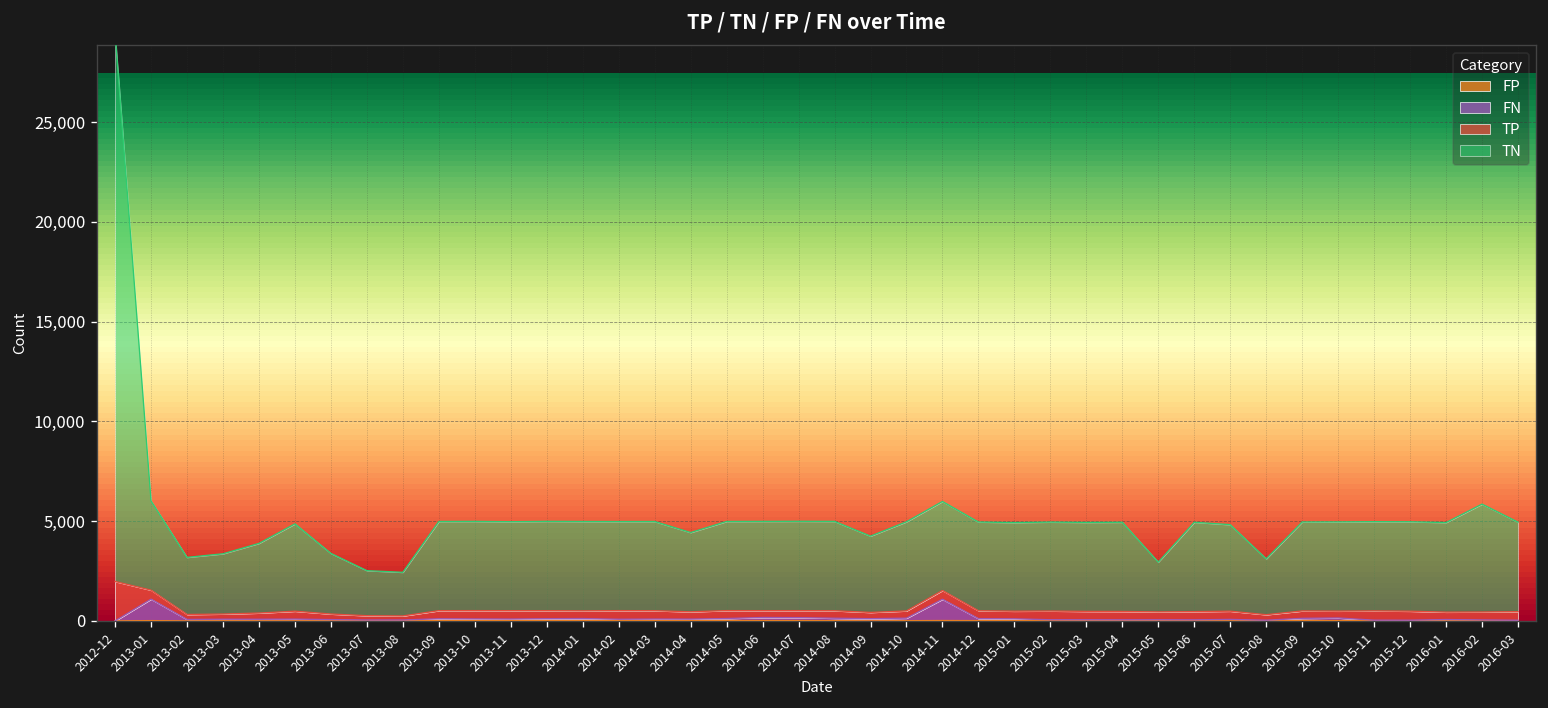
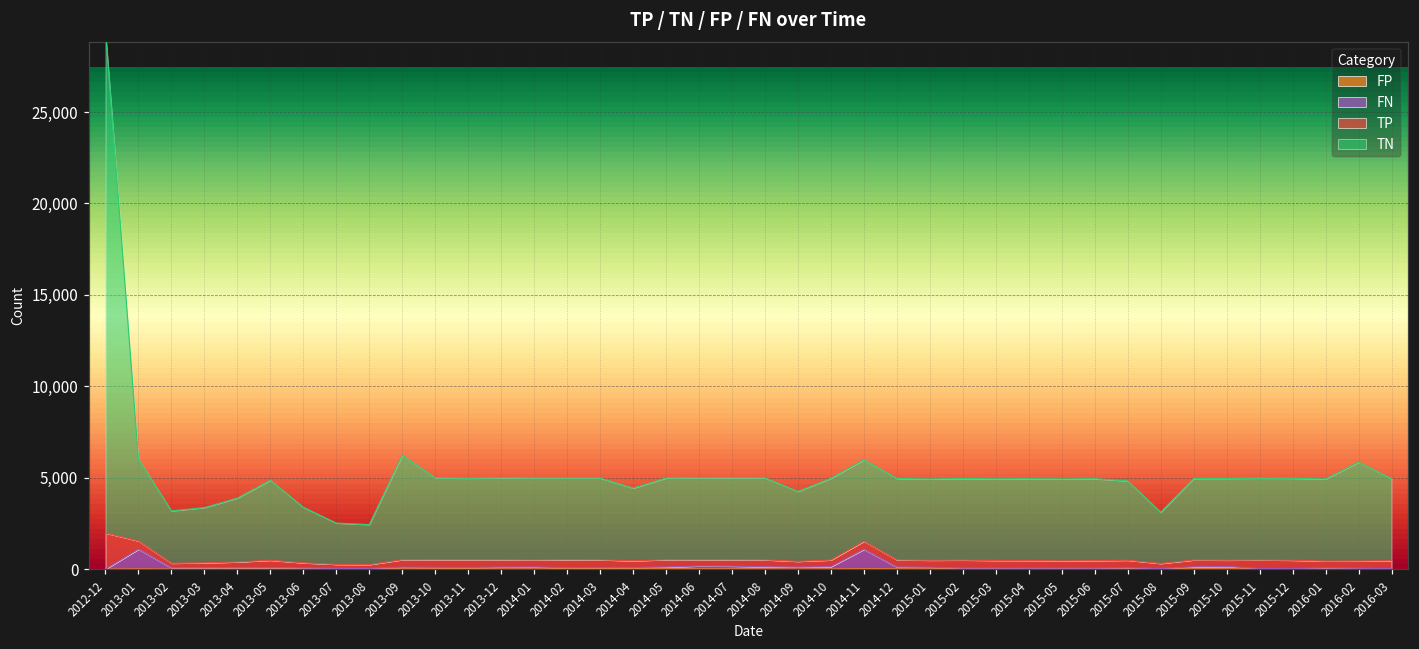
TN, 2013-09: 4,500 -> 5,700
TN, 2015-05: 2,500 -> 4,500
